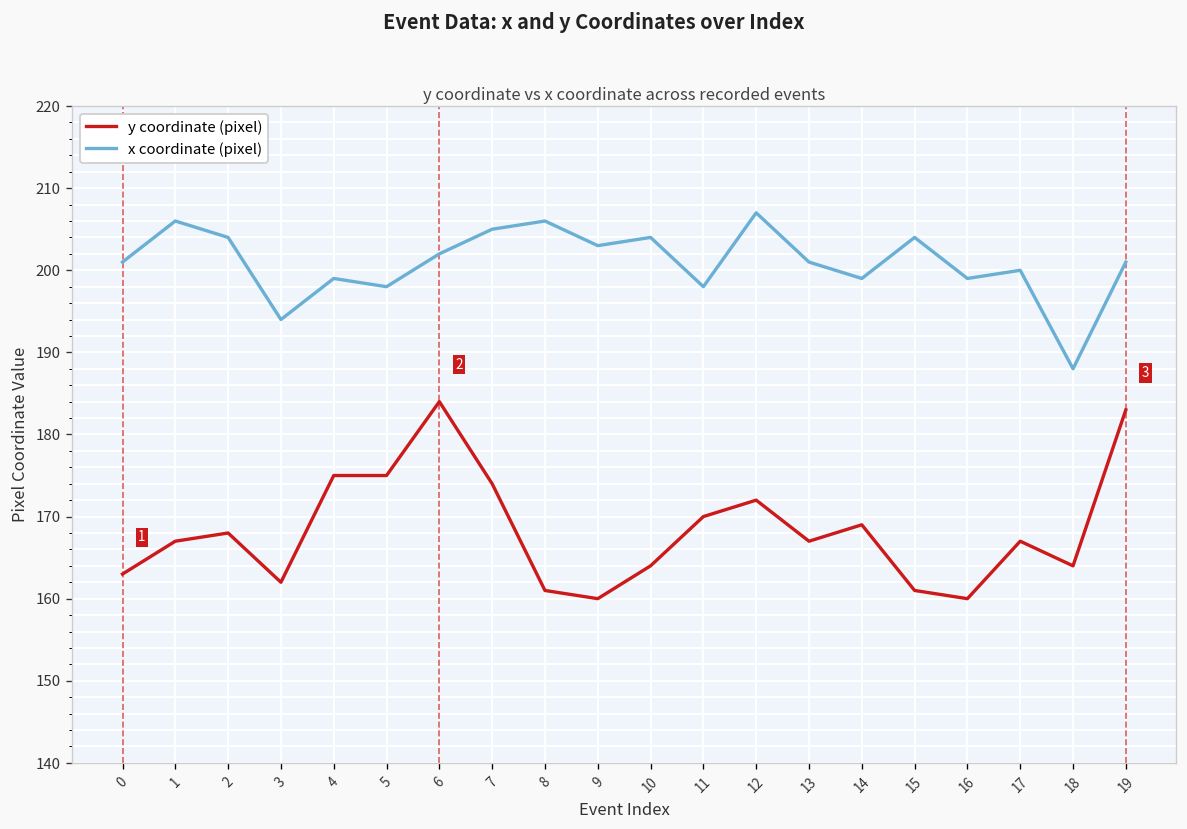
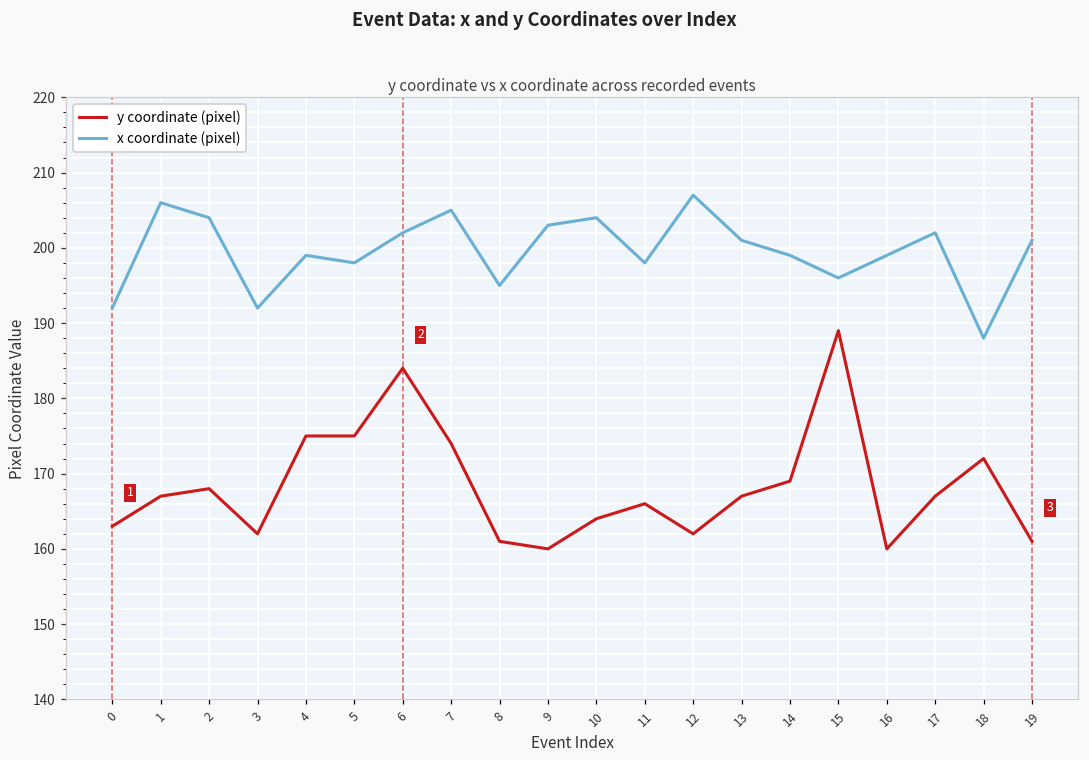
x coordinate (pixel), 0: 201 -> 192
x coordinate (pixel), 3: 194 -> 192
x coordinate (pixel), 8: 206 -> 195
y coordinate (pixel), 11: 170 -> 166
y coordinate (pixel), 12: 172 -> 162
y coordinate (pixel), 15: 161 -> 189
x coordinate (pixel), 15: 204 -> 196
x coordinate (pixel), 17: 200 -> 202
y coordinate (pixel), 18: 164 -> 172
y coordinate (pixel), 19: 183 -> 161
